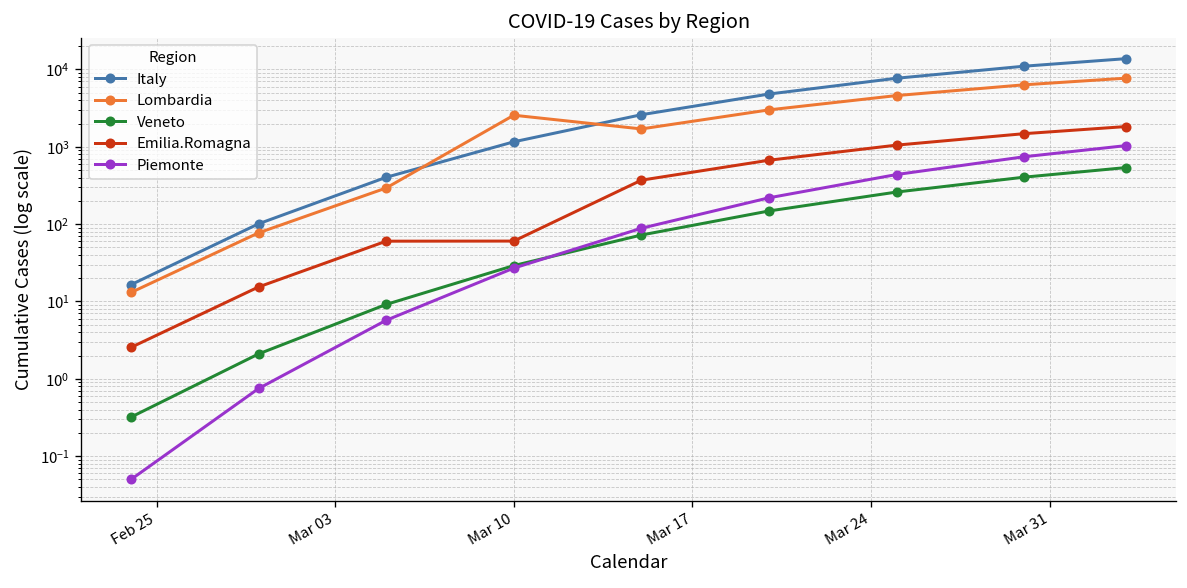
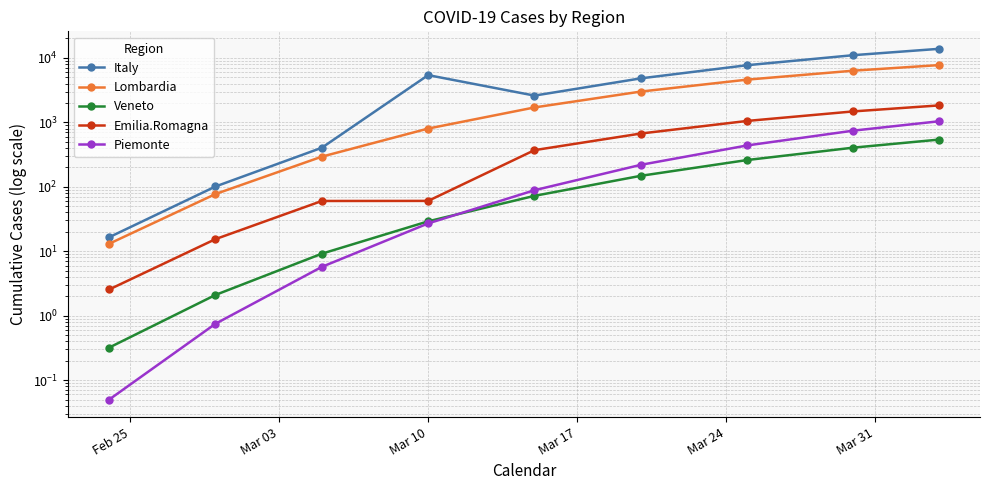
Italy, Mar 10: 1200 -> 5000
Lombardia, Mar 10: 2600 -> 800
